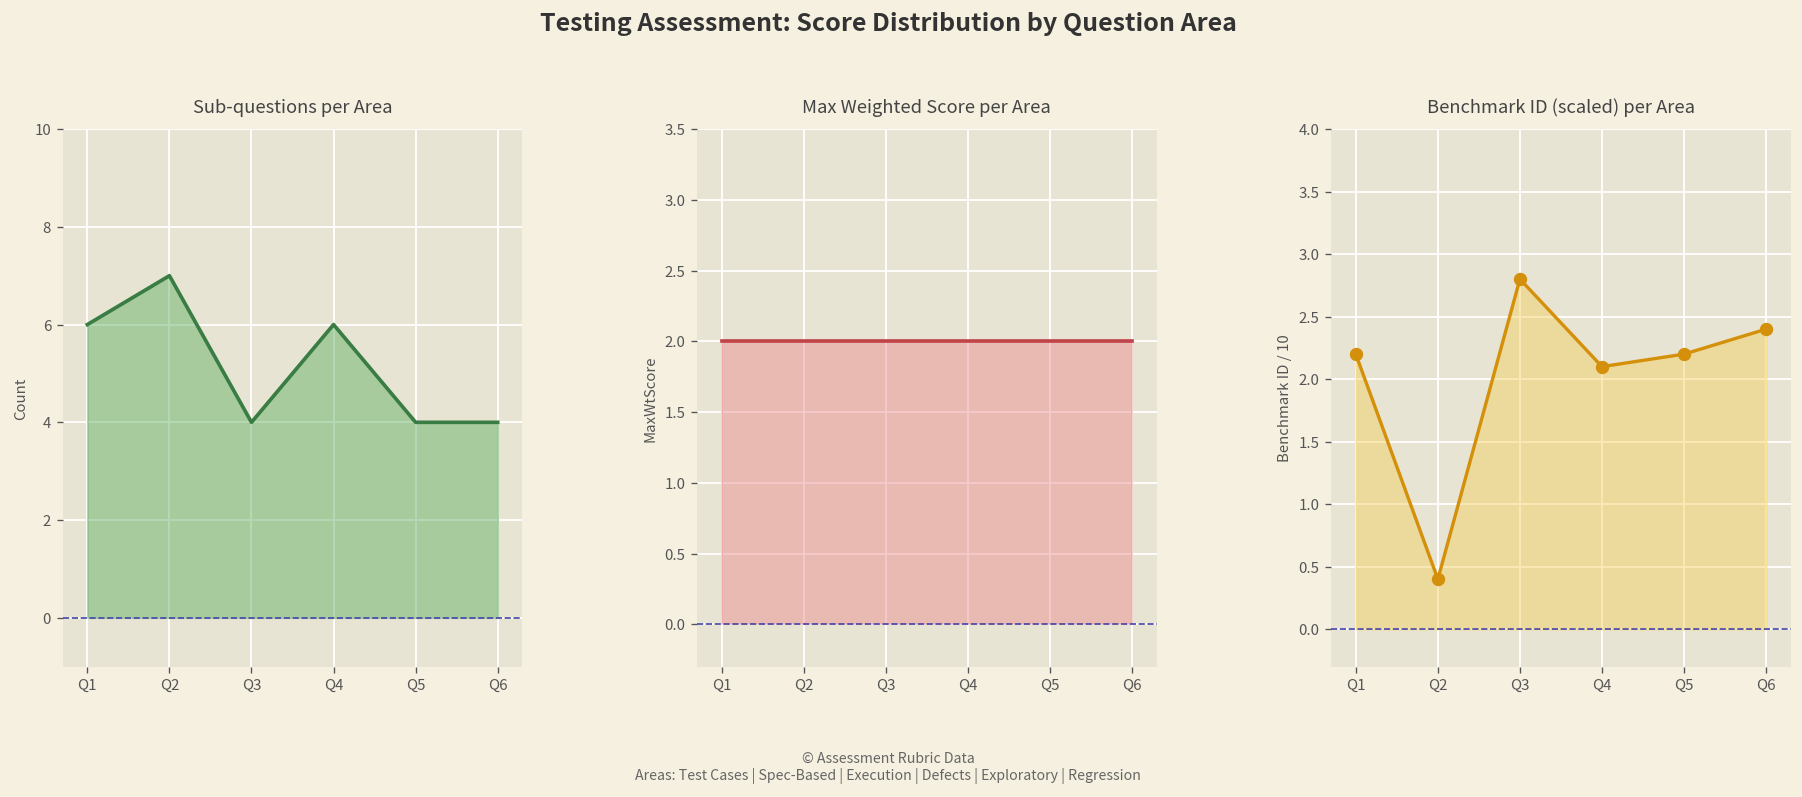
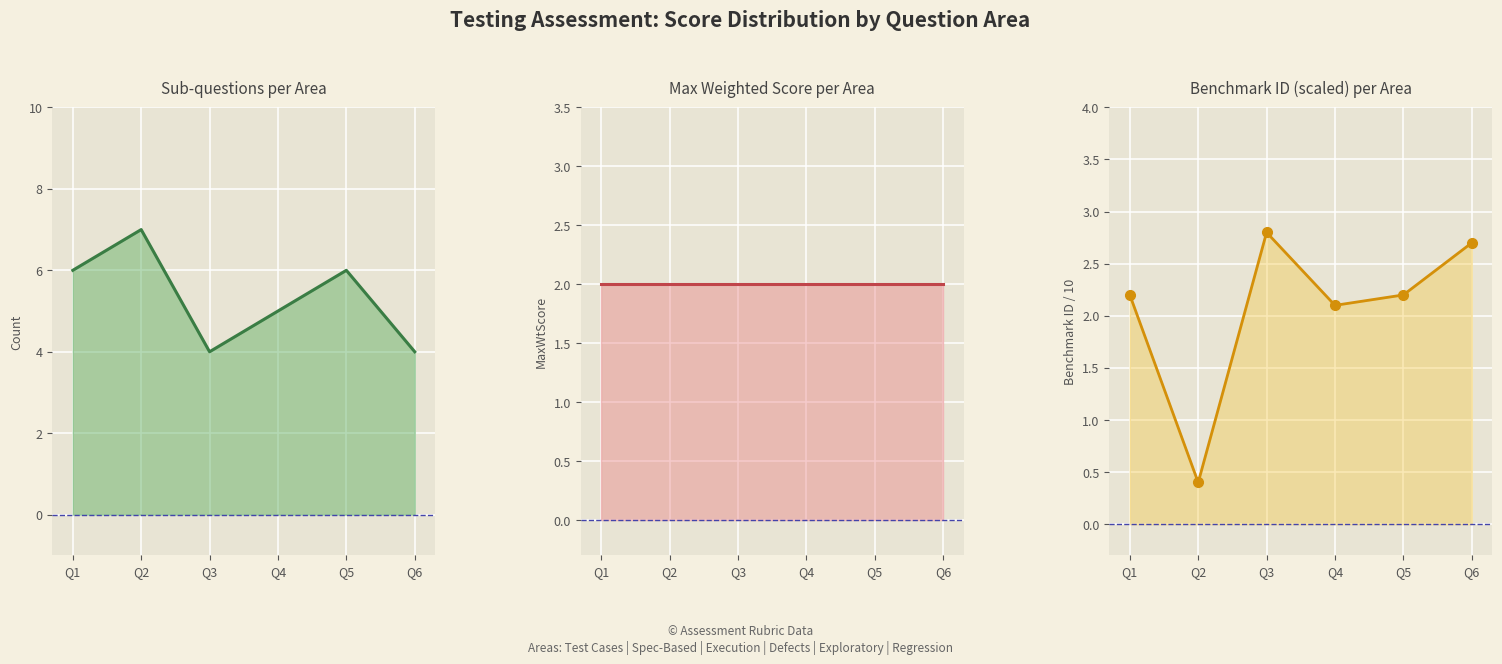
Sub-questions per Area, Q4: 6 -> 5
Sub-questions per Area, Q5: 4 -> 6
Benchmark ID (scaled) per Area, Q6: 2.40 -> 2.70
